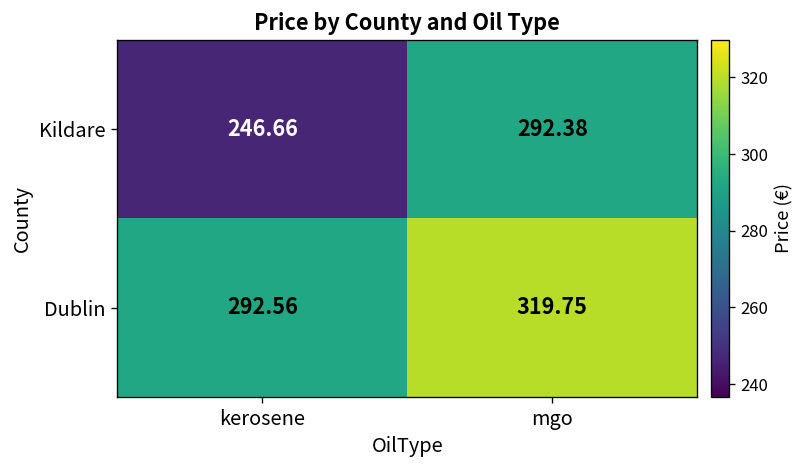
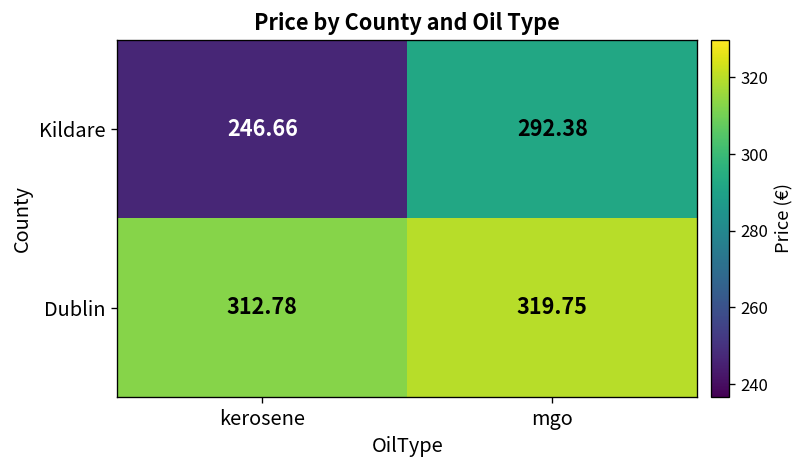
Dublin, kerosene: 292.56 -> 312.78
